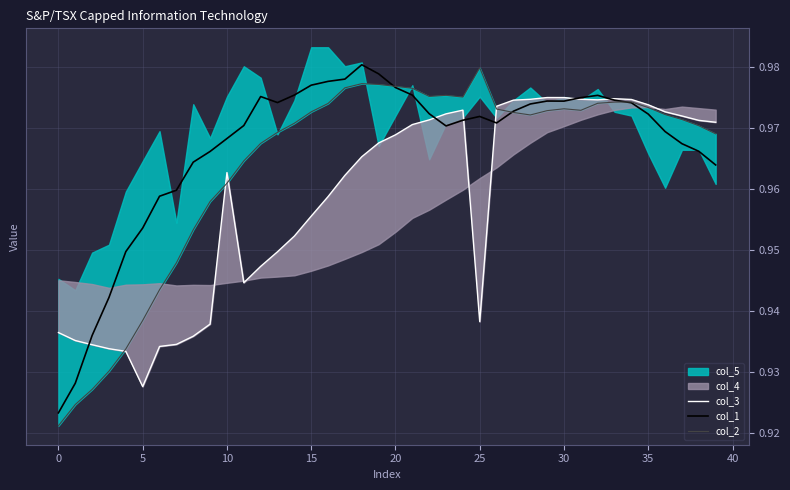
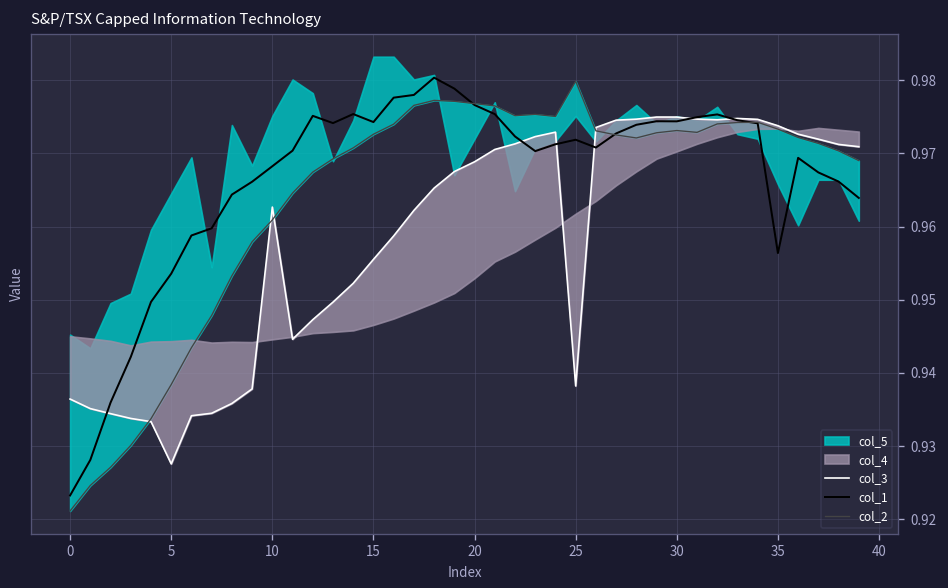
col_1, 15: 0.977 -> 0.974
col_1, 35: 0.972 -> 0.956
